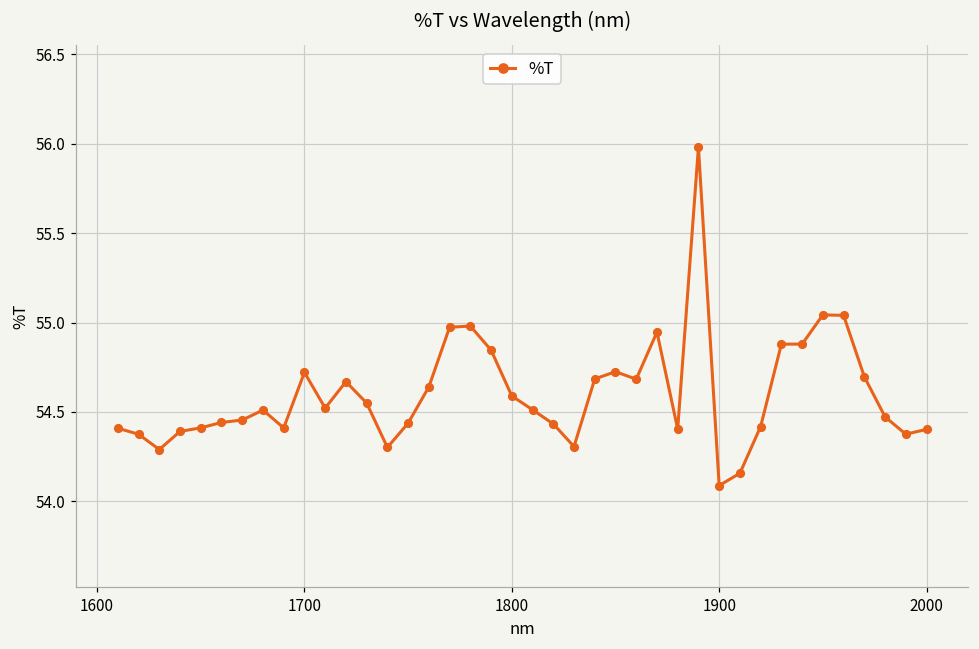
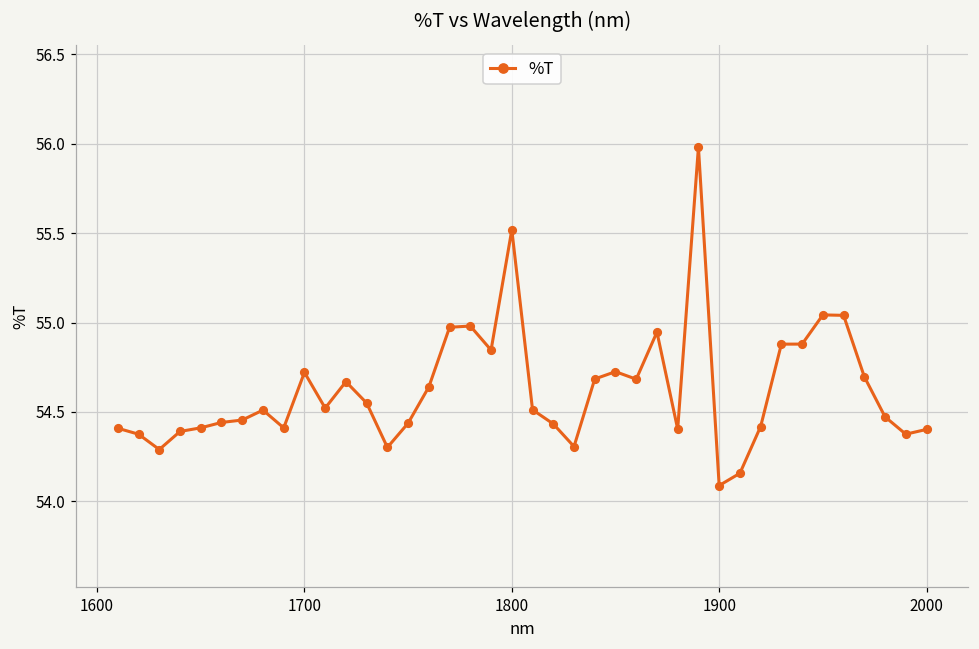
1800: 54.59 -> 55.52
